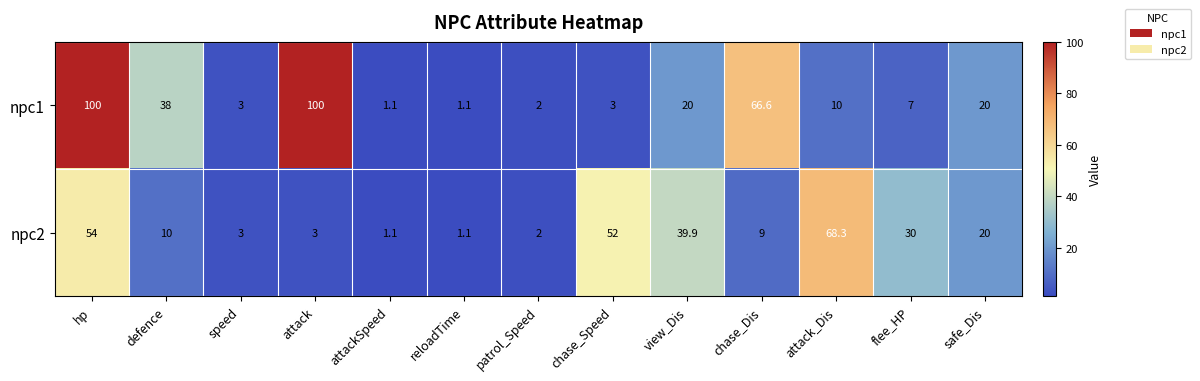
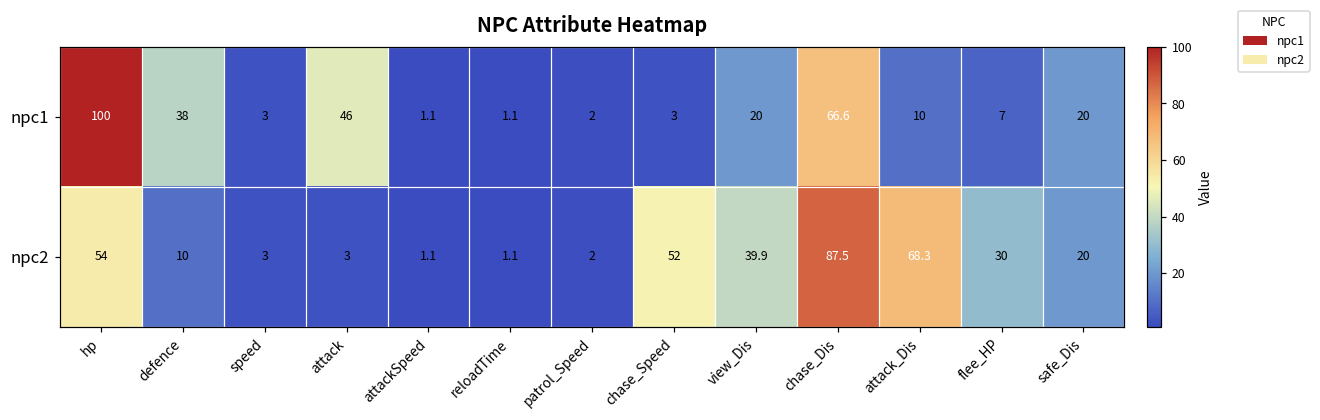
npc1, attack: 100 -> 46
npc2, chase_Dis: 9 -> 87.5
